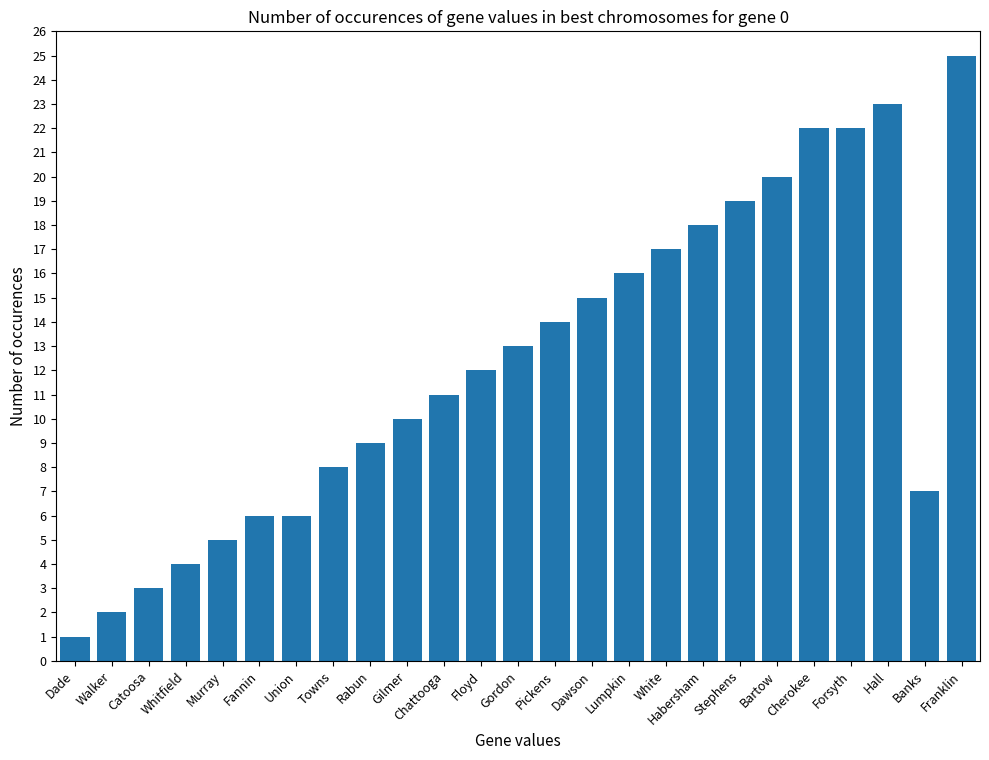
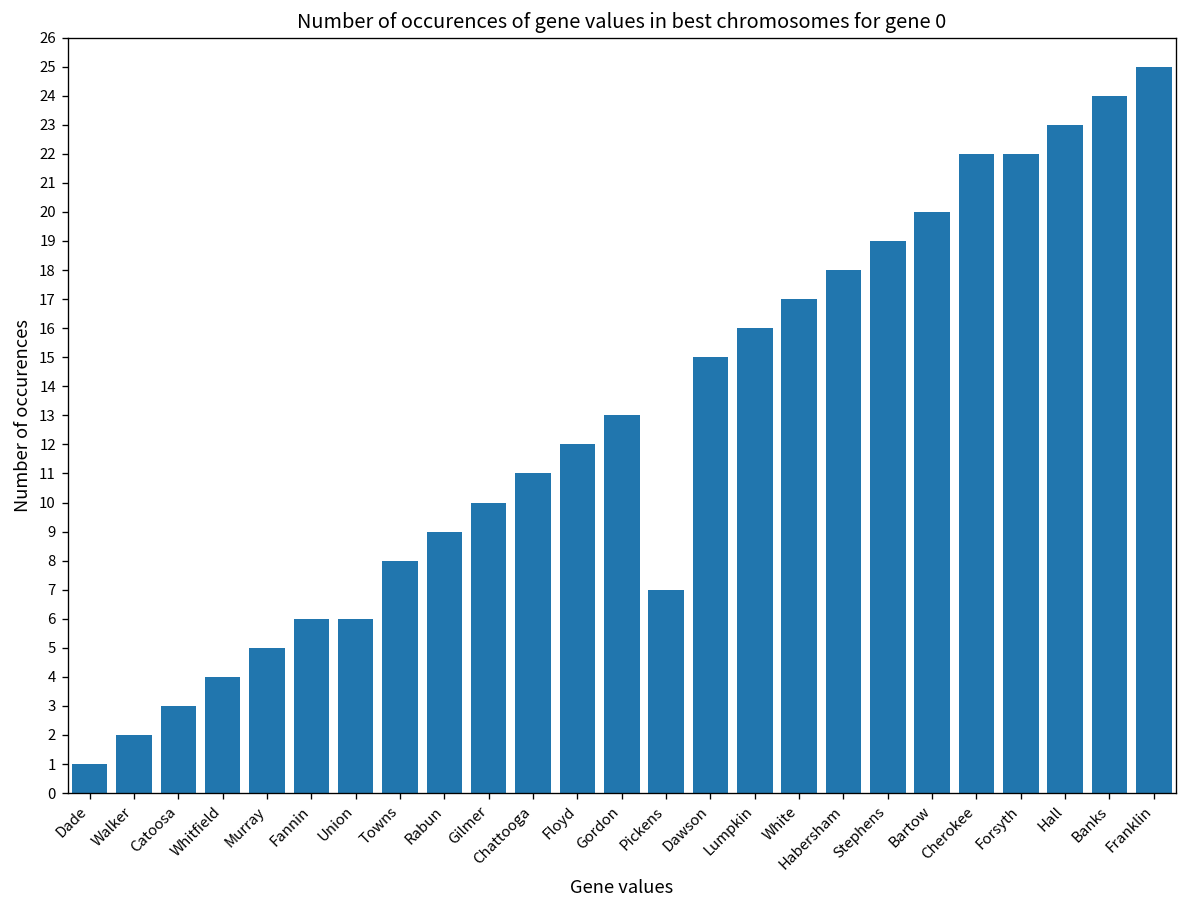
Pickens: 14 -> 7
Banks: 7 -> 24
